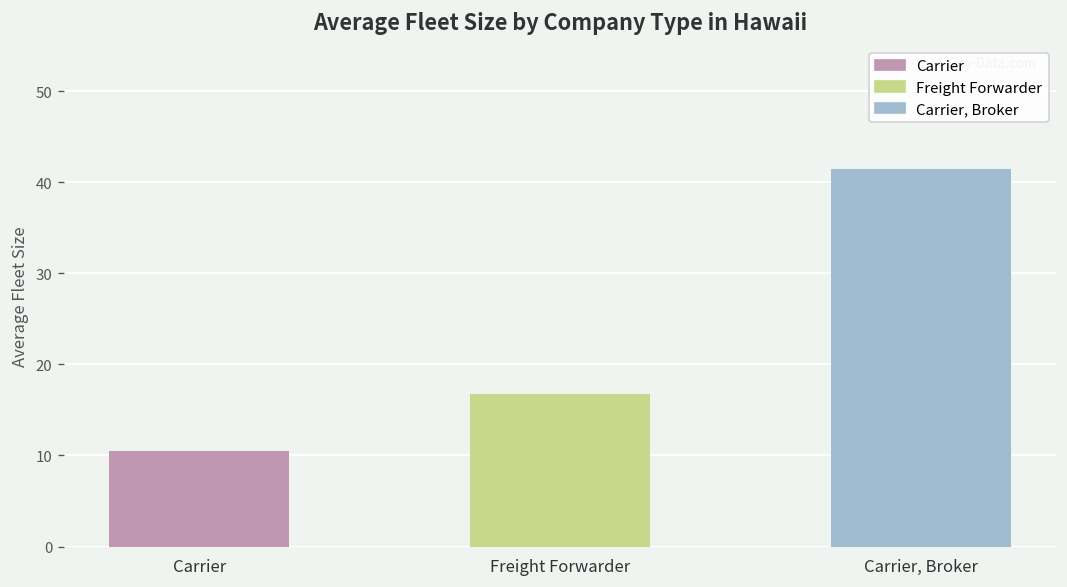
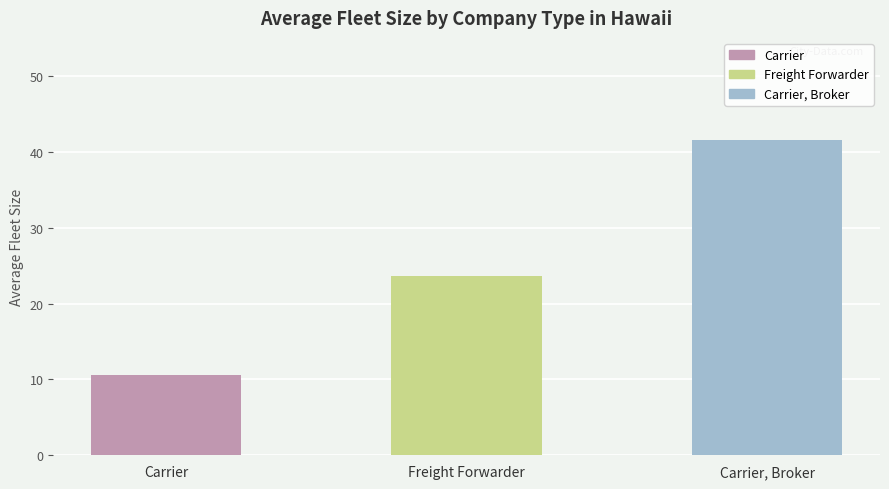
Freight Forwarder: 17 -> 24
